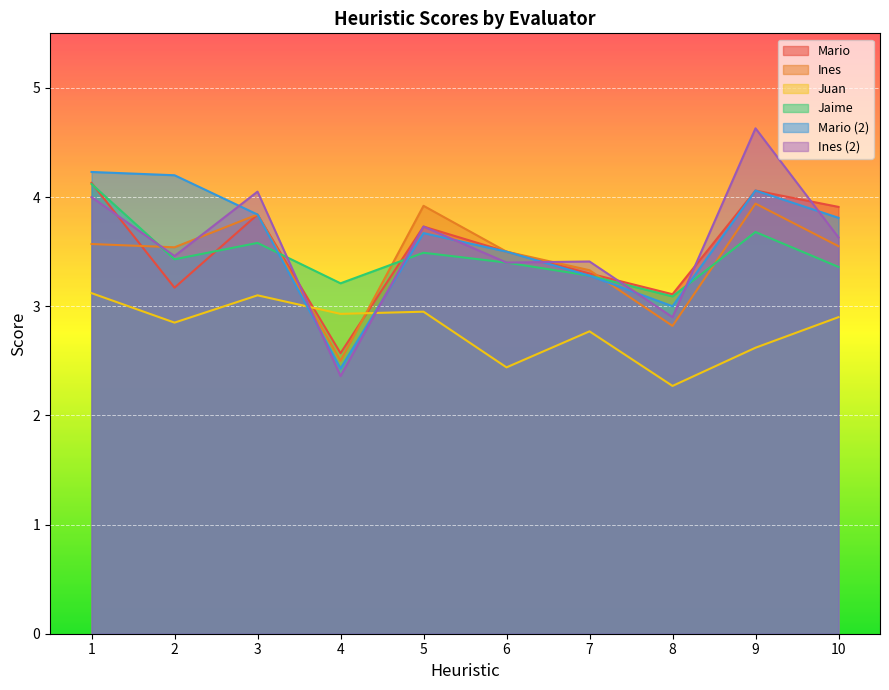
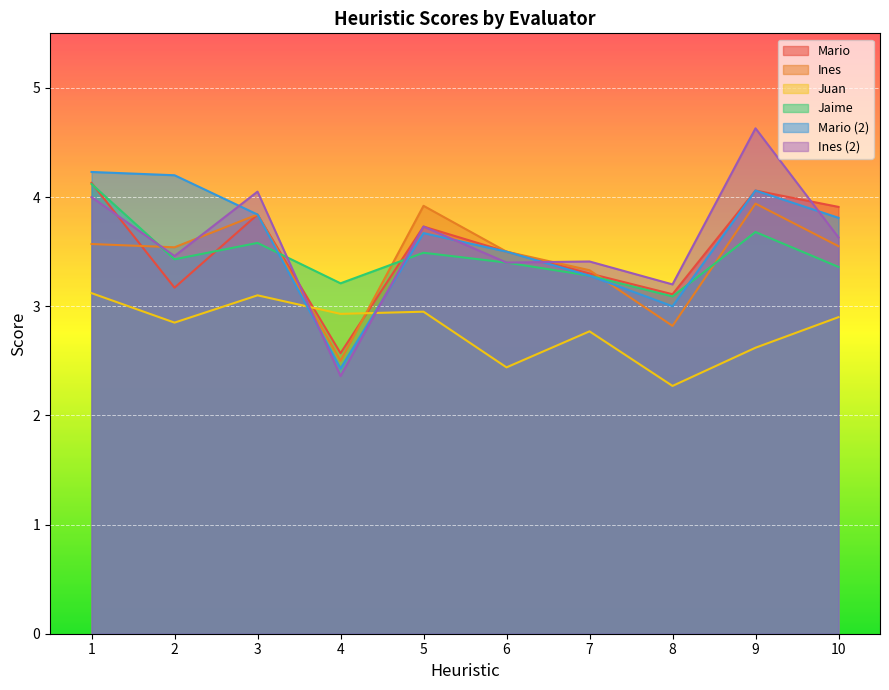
Ines (2), 8: 2.9 -> 3.2
